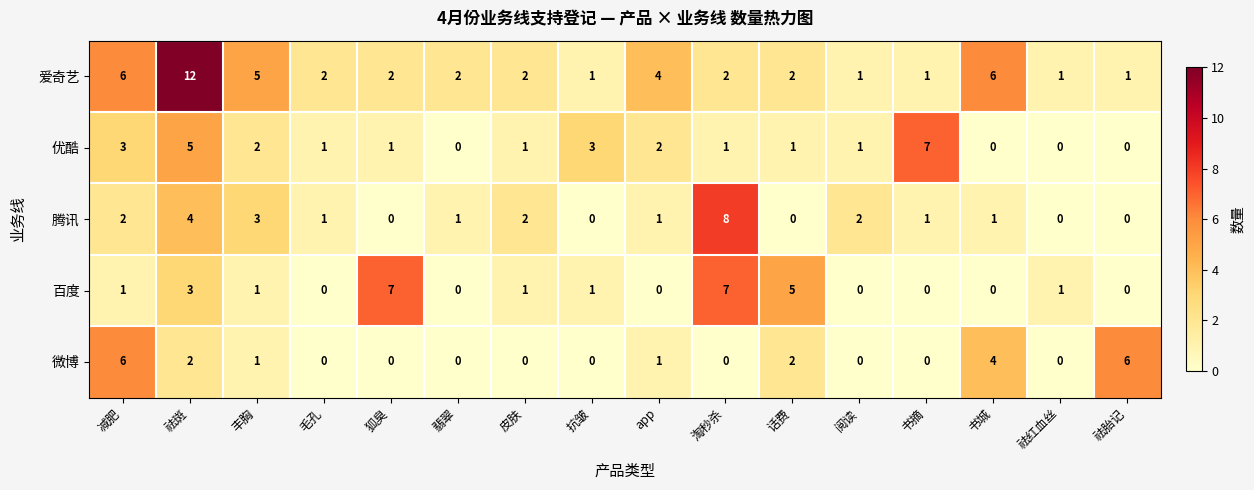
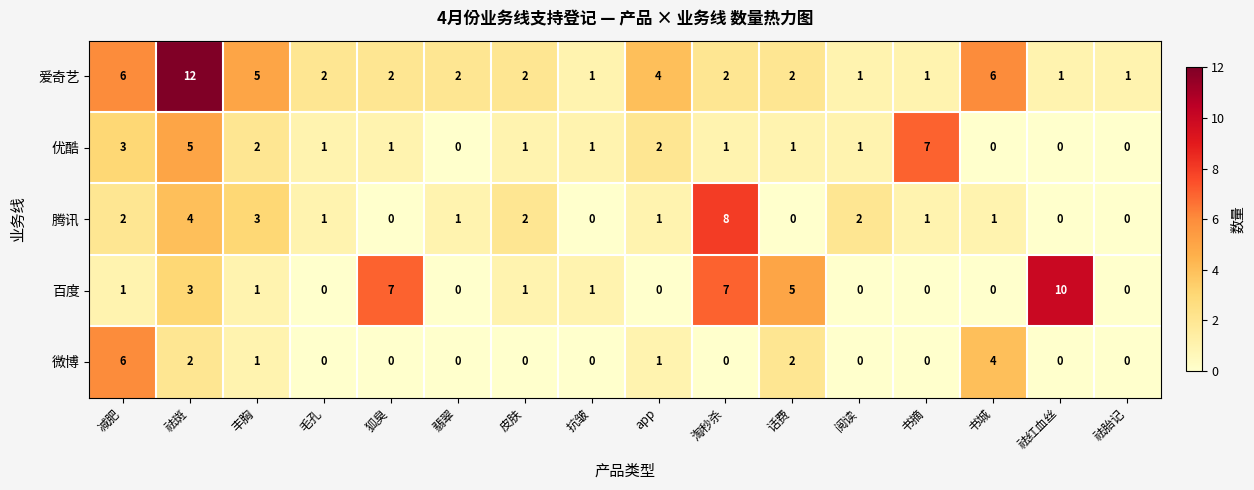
优酷, 抗皱: 3 -> 1
百度, 祛红血丝: 1 -> 10
微博, 祛胎记: 6 -> 0
